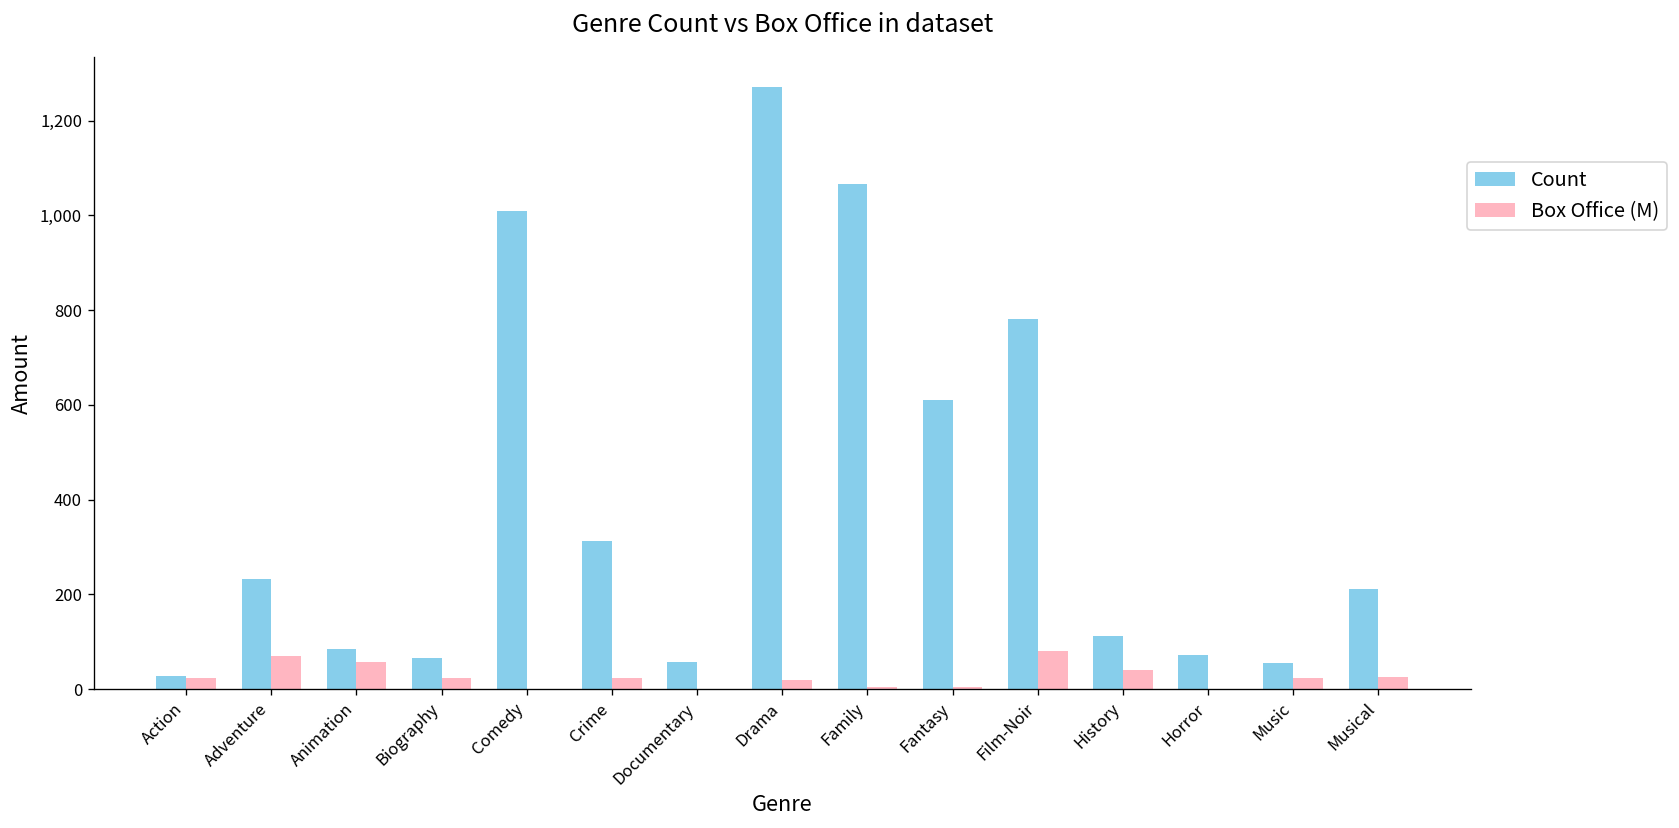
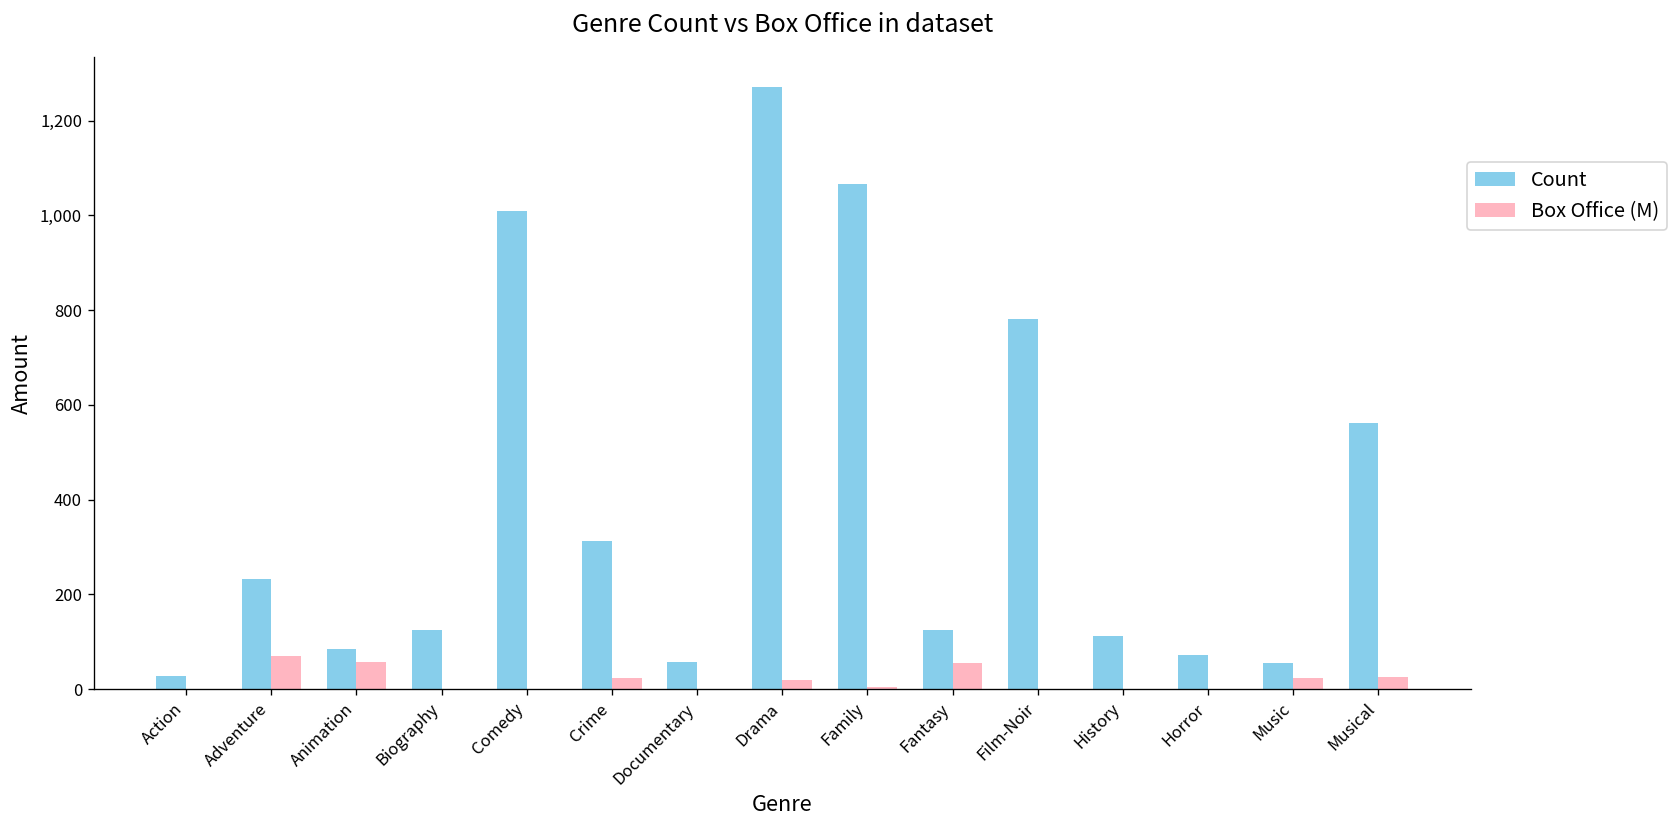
Box Office (M), Action: 20 -> 0
Count, Biography: 70 -> 120
Box Office (M), Biography: 20 -> 0
Count, Fantasy: 610 -> 120
Box Office (M), Fantasy: 0 -> 50
Box Office (M), Film-Noir: 80 -> 0
Box Office (M), History: 40 -> 0
Count, Musical: 210 -> 560
